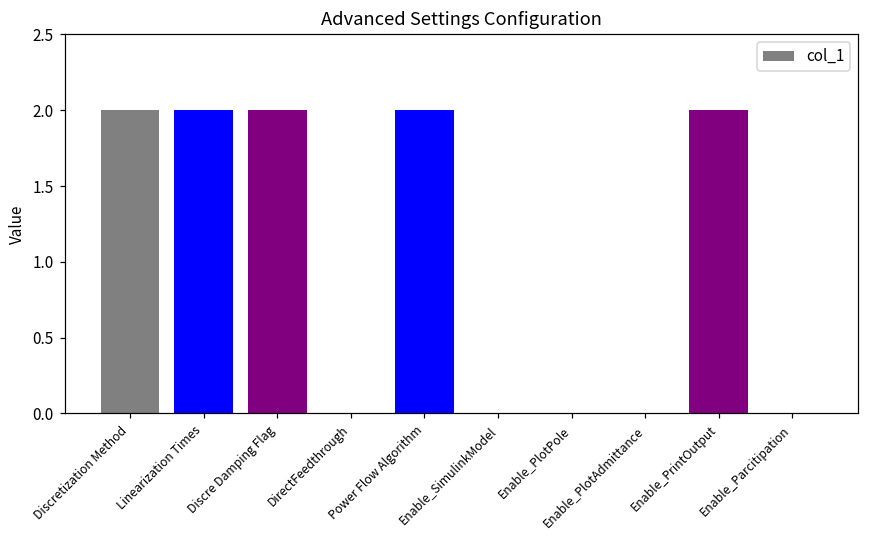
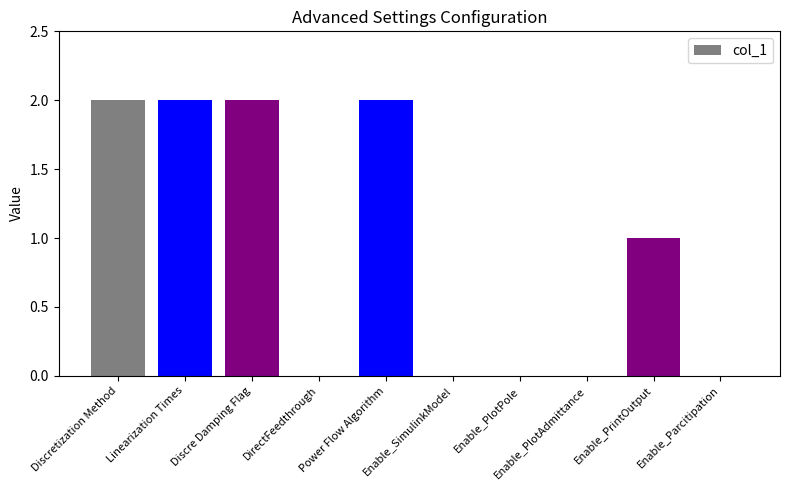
Enable_PrintOutput: 2 -> 1
